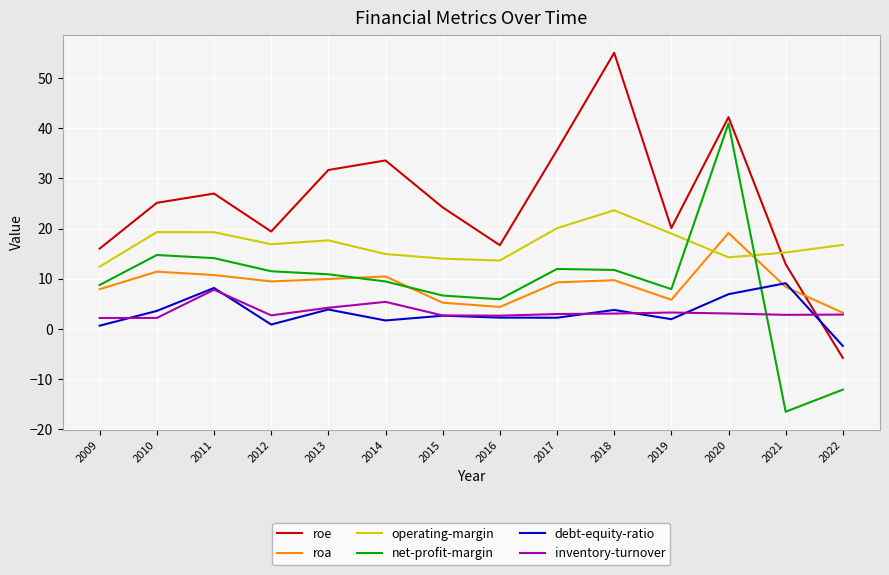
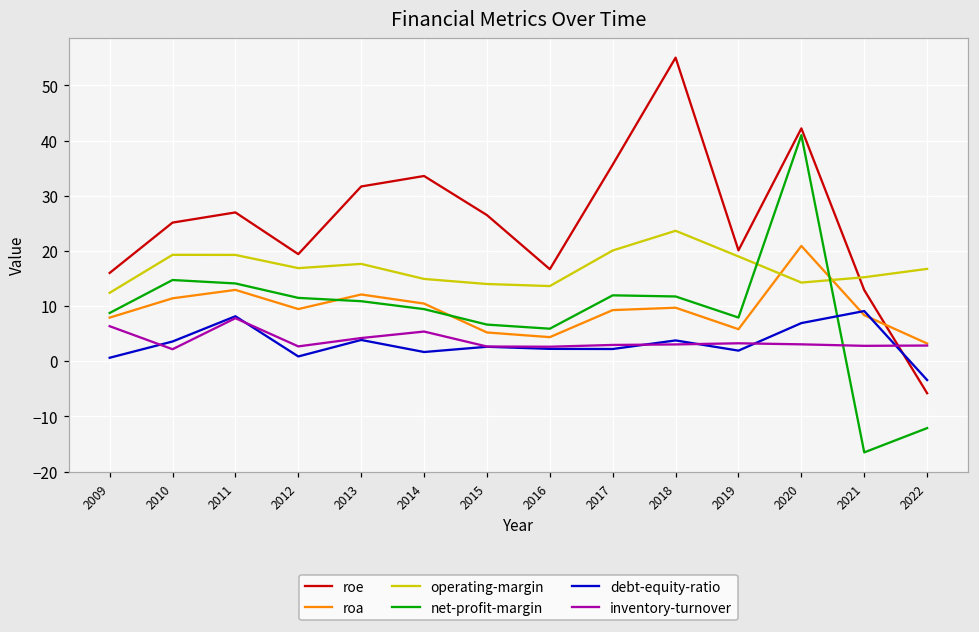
inventory-turnover, 2009: 2 -> 6
roa, 2011: 11 -> 13
roa, 2013: 10 -> 12
roe, 2015: 24 -> 26
roa, 2020: 19 -> 21
